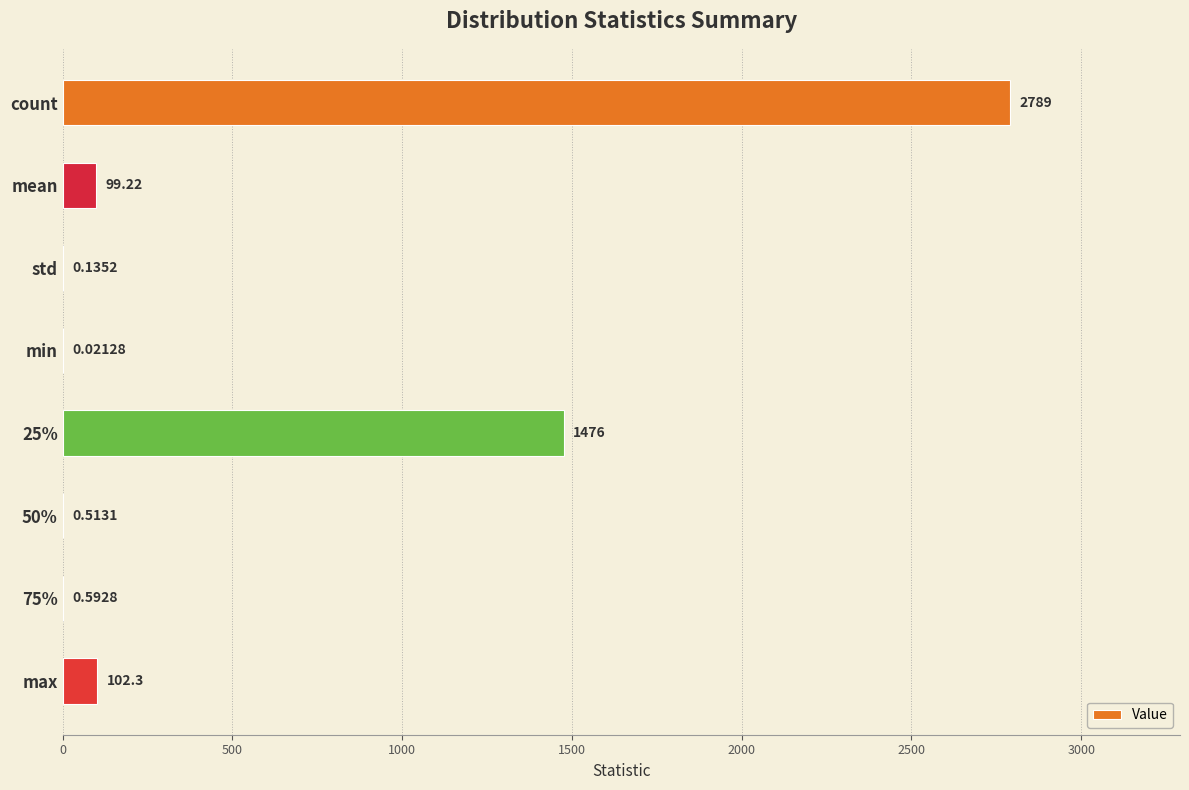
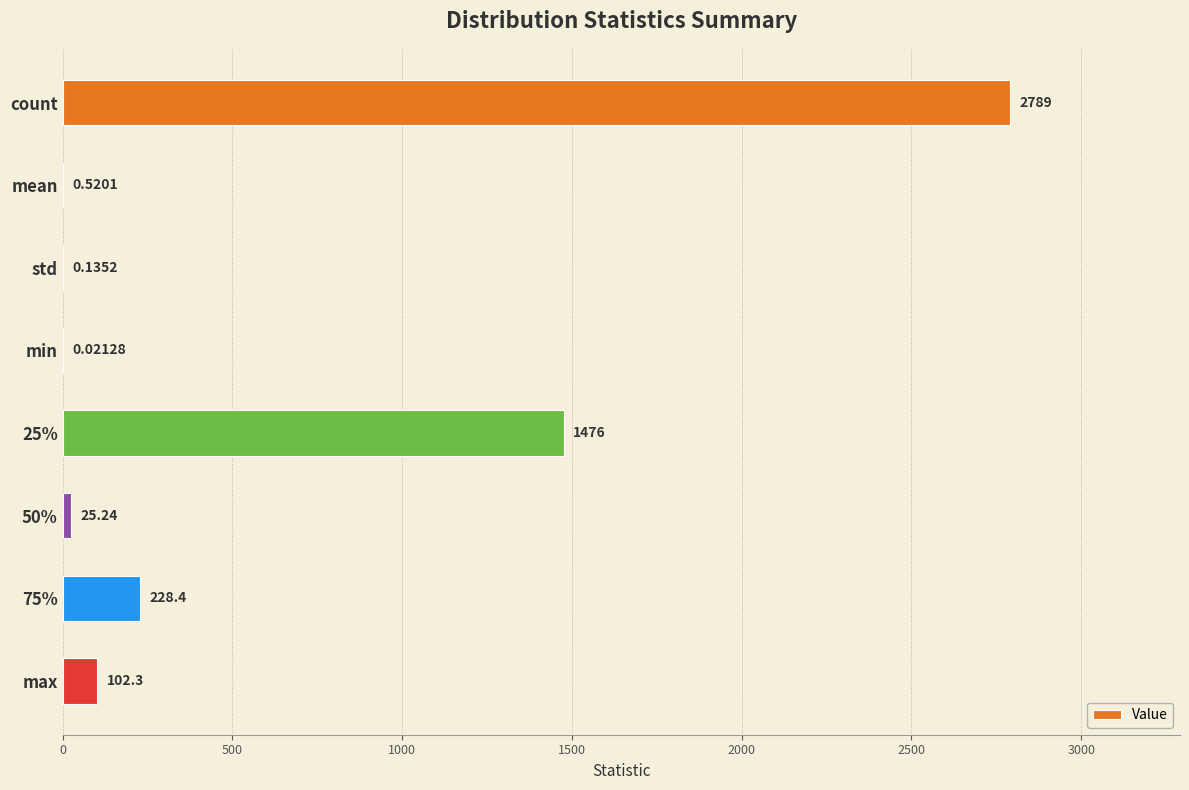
mean: 99.22 -> 0.5201
50%: 0.5131 -> 25.24
75%: 0.5928 -> 228.4
